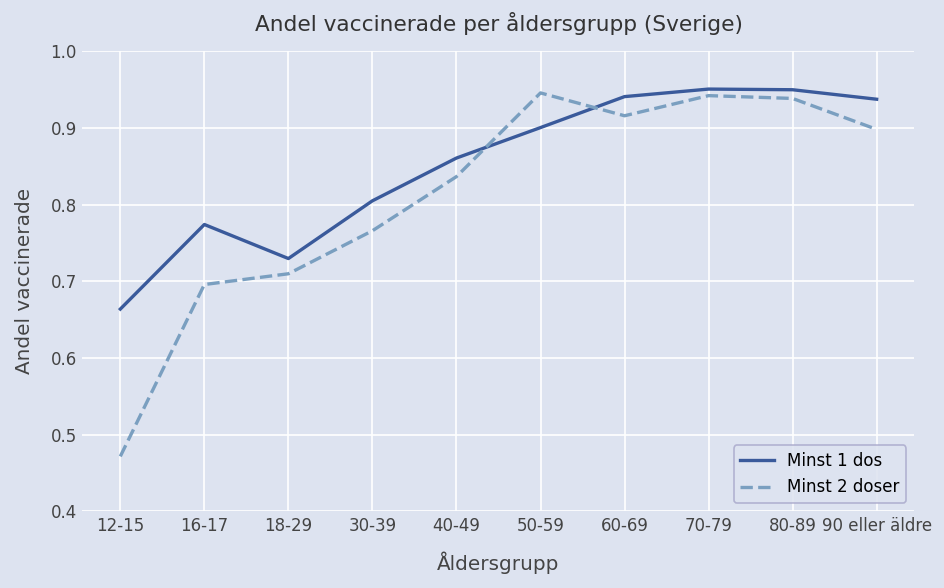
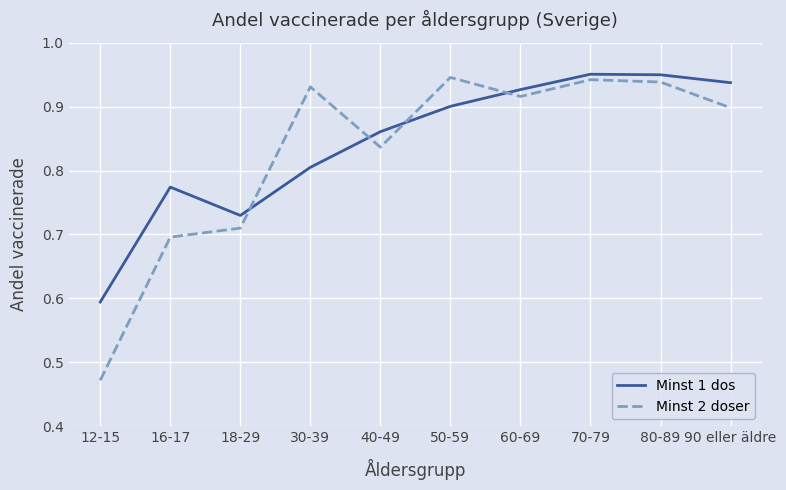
Minst 1 dos, 12-15: 0.66 -> 0.59
Minst 2 doser, 30-39: 0.77 -> 0.93
Minst 1 dos, 60-69: 0.94 -> 0.93
